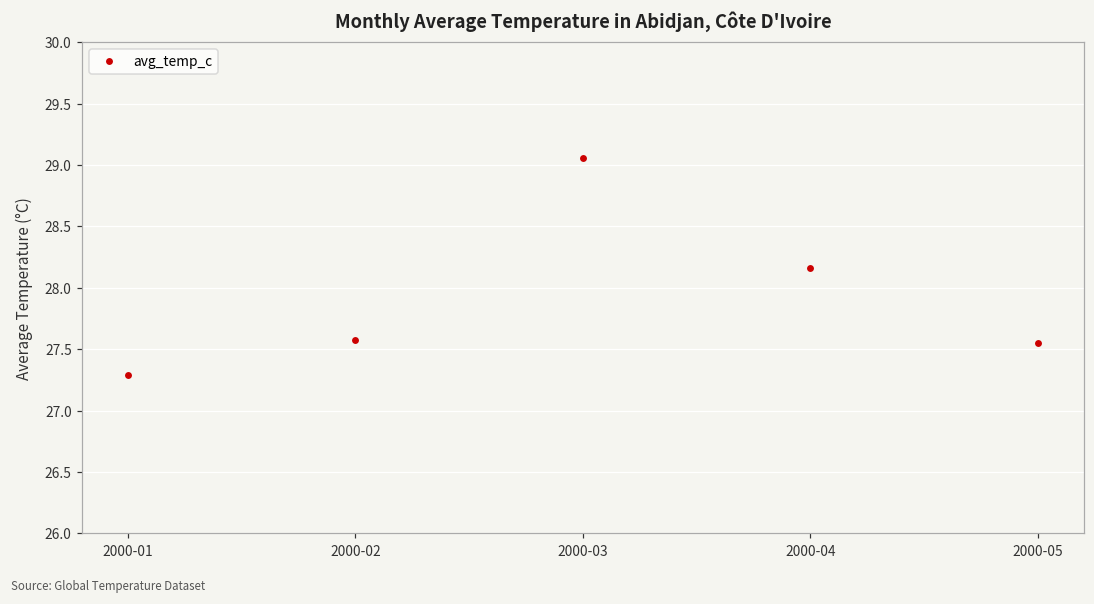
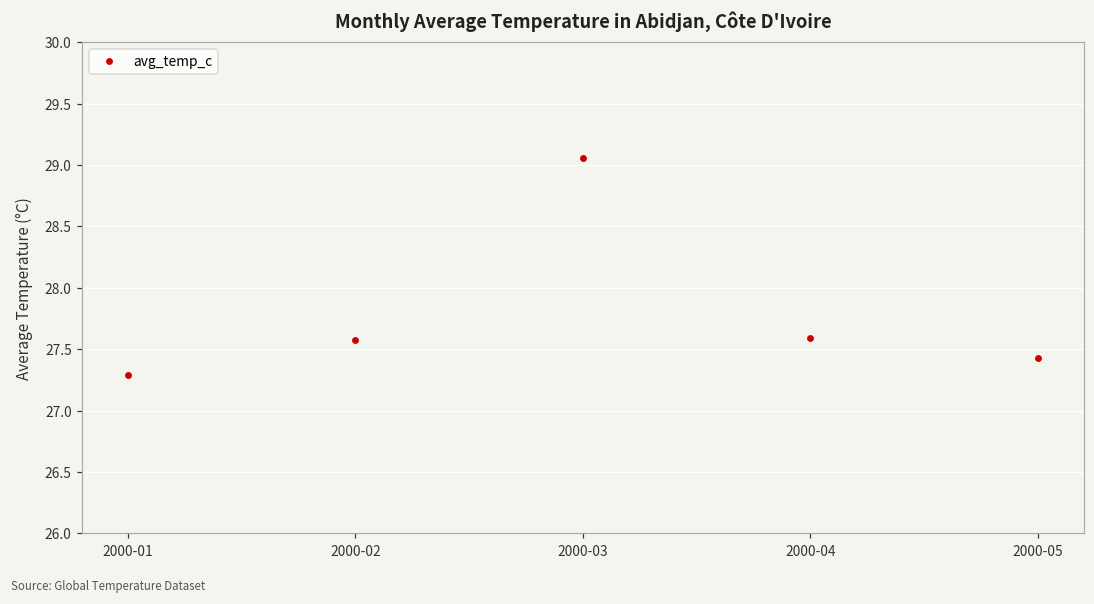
2000-04: 28.16 -> 27.59
2000-05: 27.55 -> 27.43
